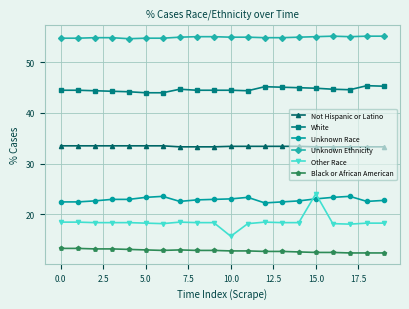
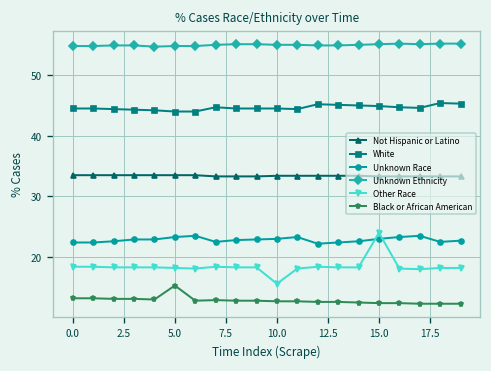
Black or African American, 5.0: 13 -> 15
